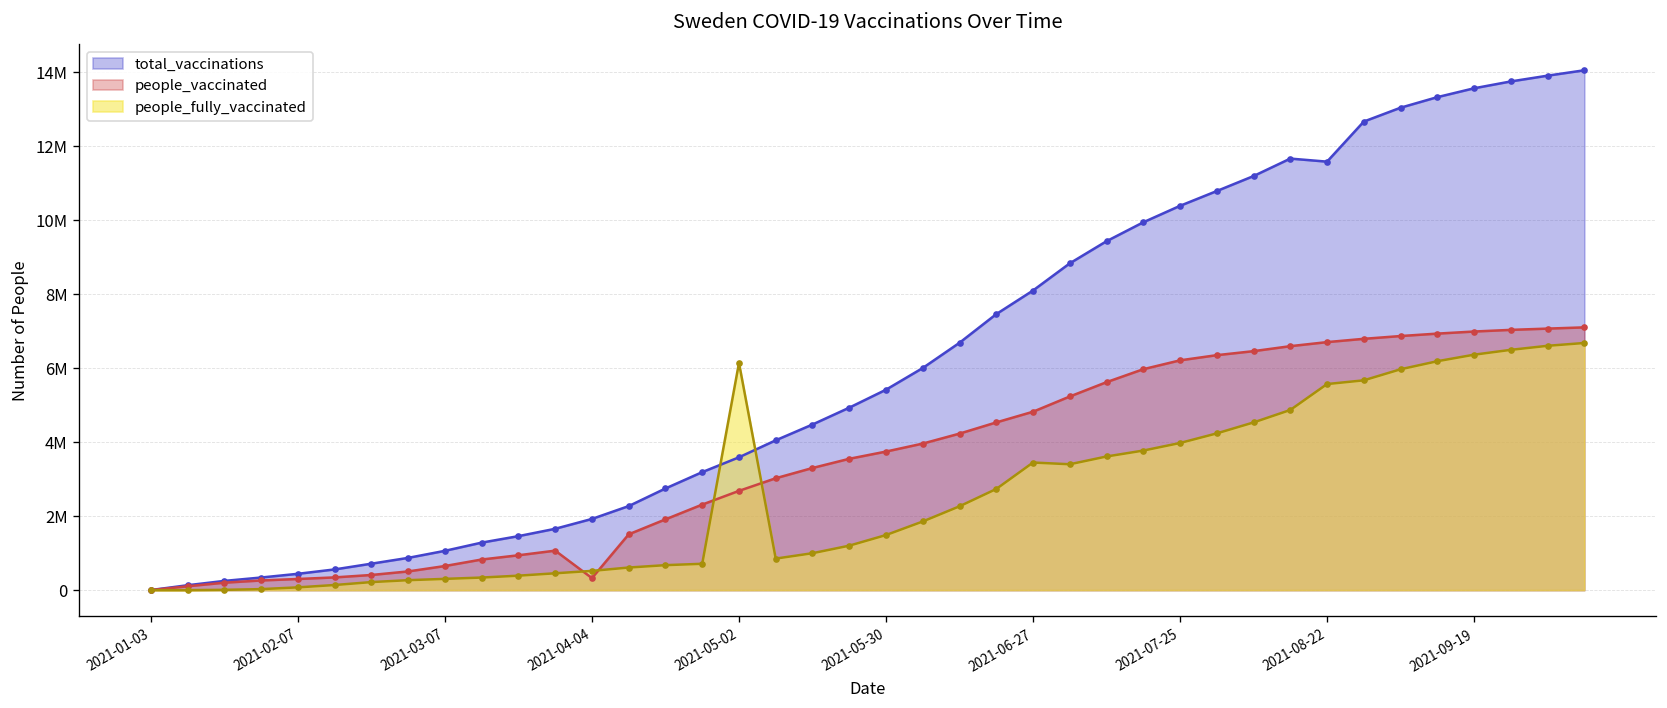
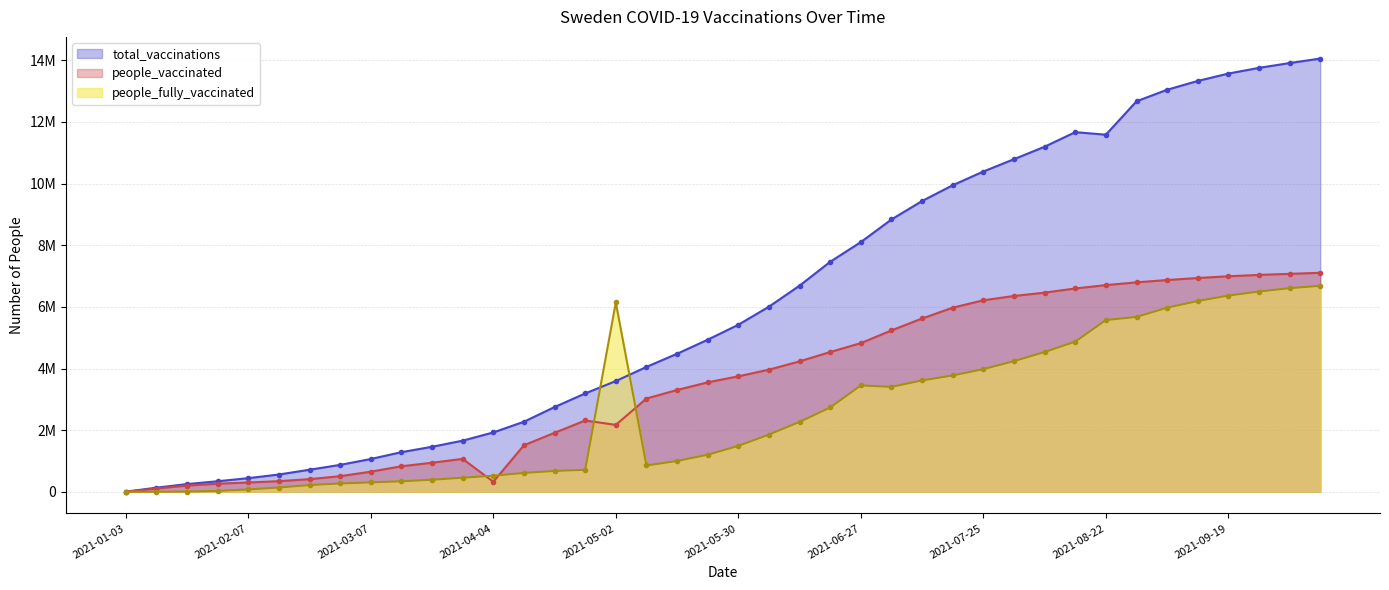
people_vaccinated, 2021-05-02: 2700000 -> 2200000
